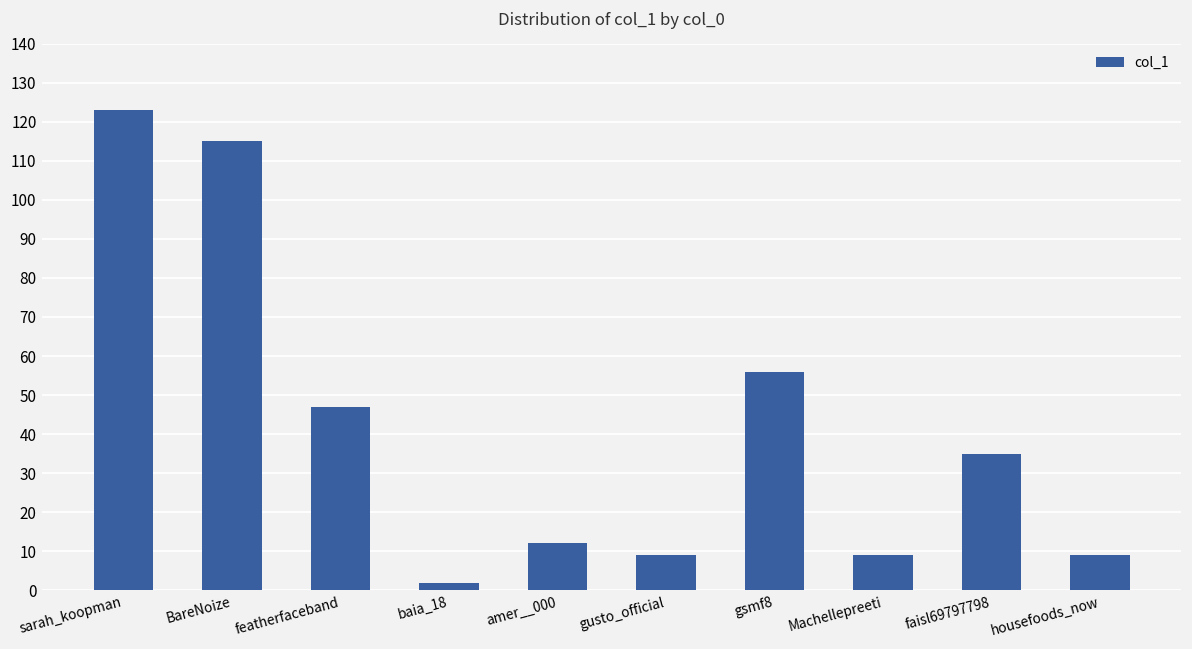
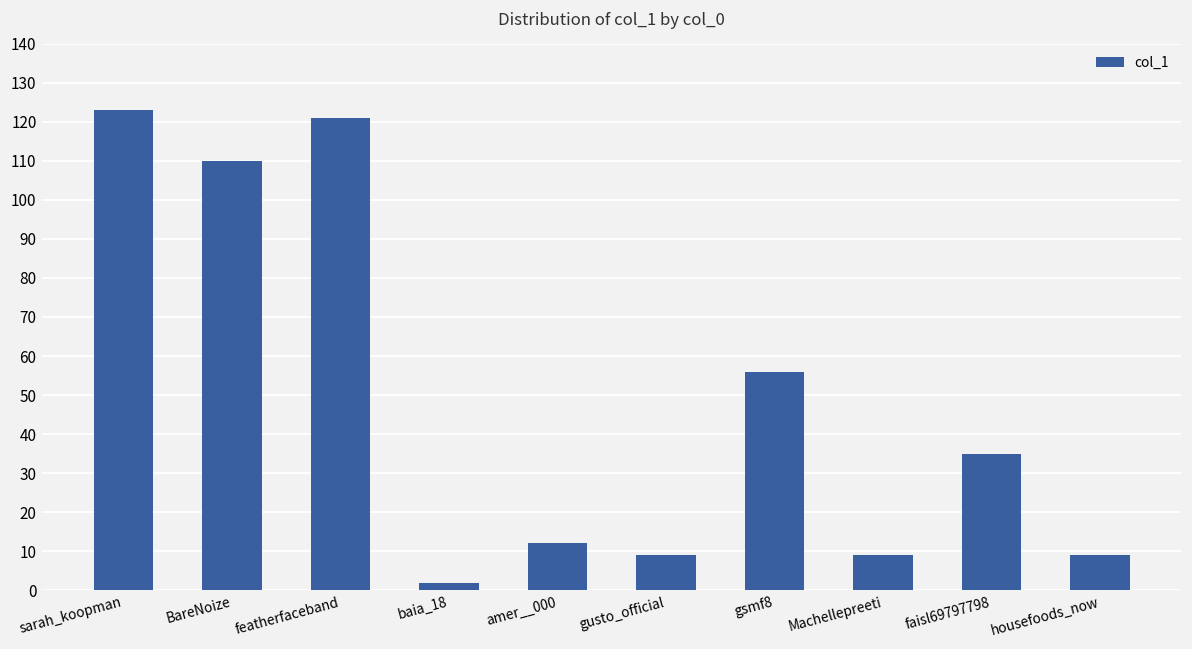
BareNoize: 115 -> 110
featherfaceband: 47 -> 121
